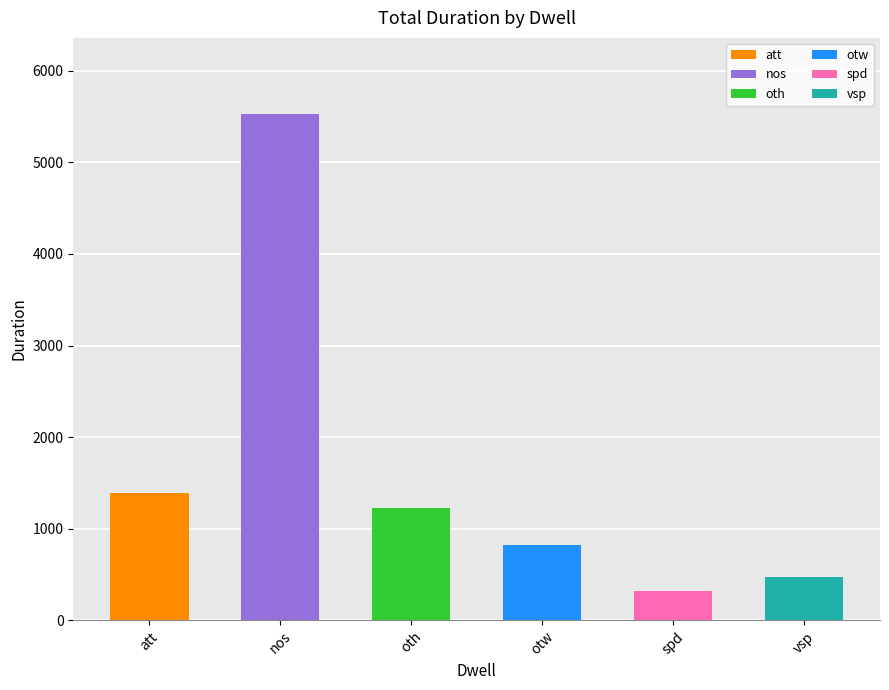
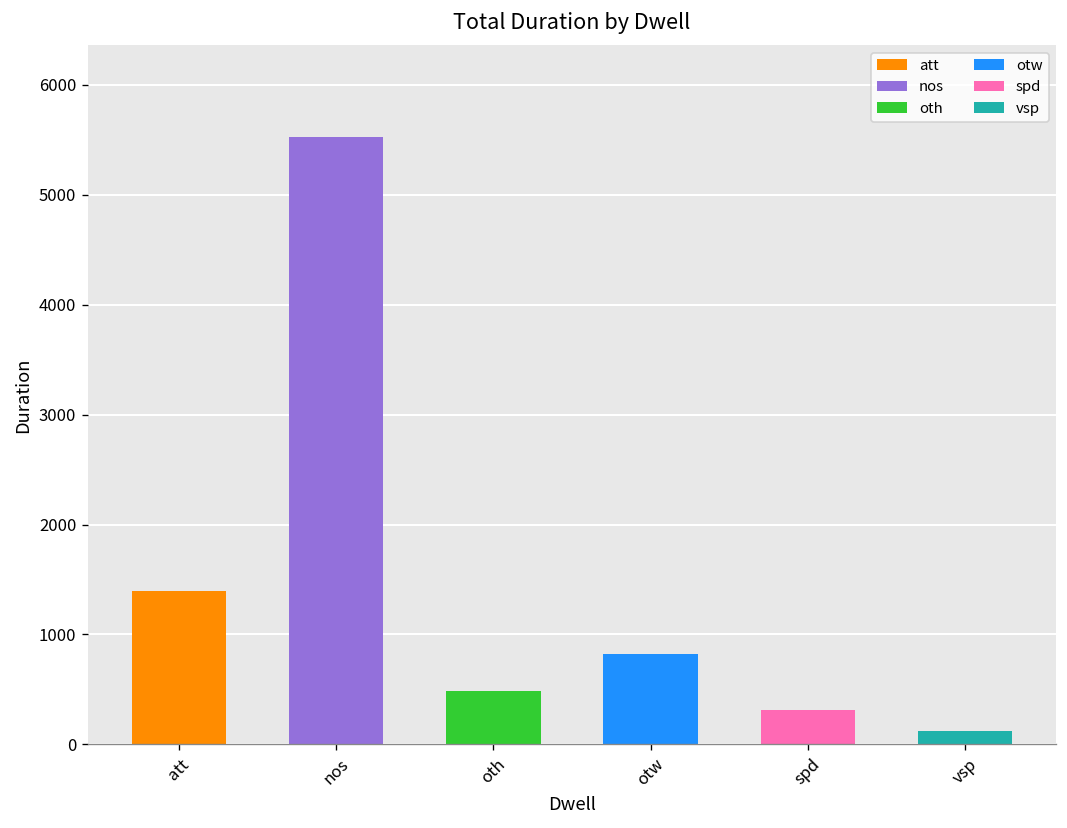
oth: 1200 -> 500
vsp: 500 -> 100
